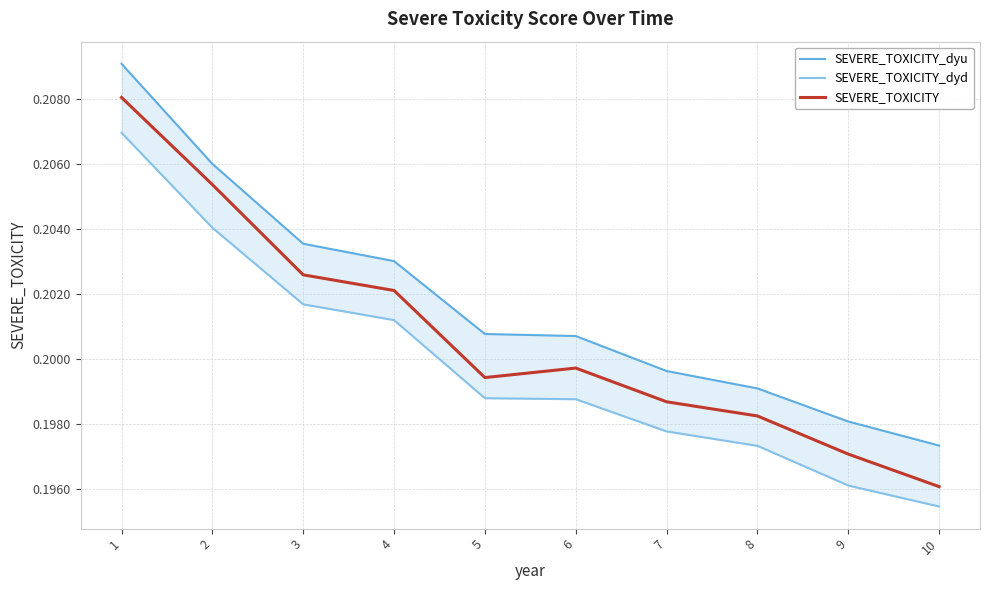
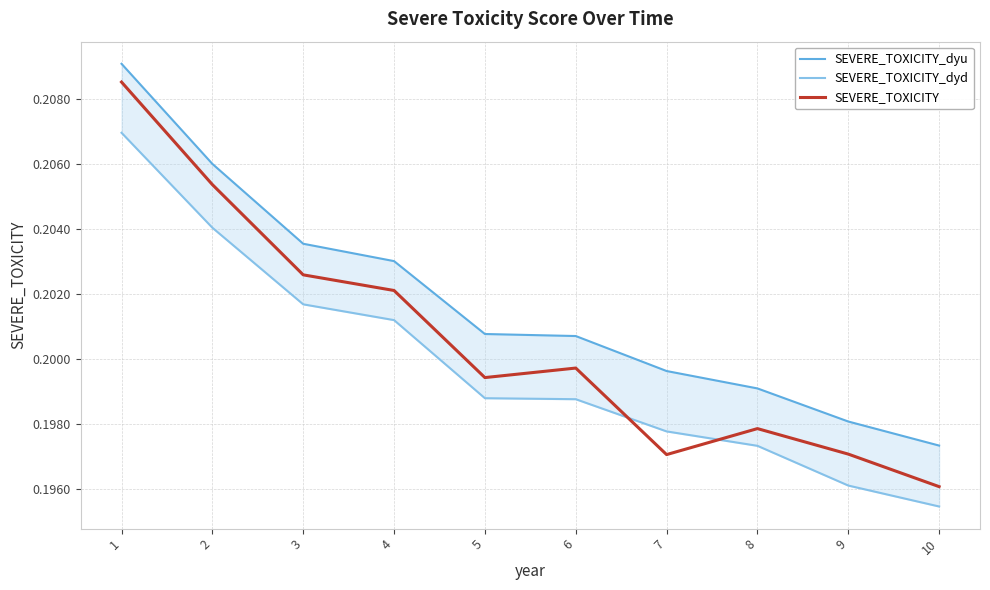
SEVERE_TOXICITY, 1: 0.2081 -> 0.2085
SEVERE_TOXICITY, 7: 0.1987 -> 0.1971
SEVERE_TOXICITY, 8: 0.1983 -> 0.1979
